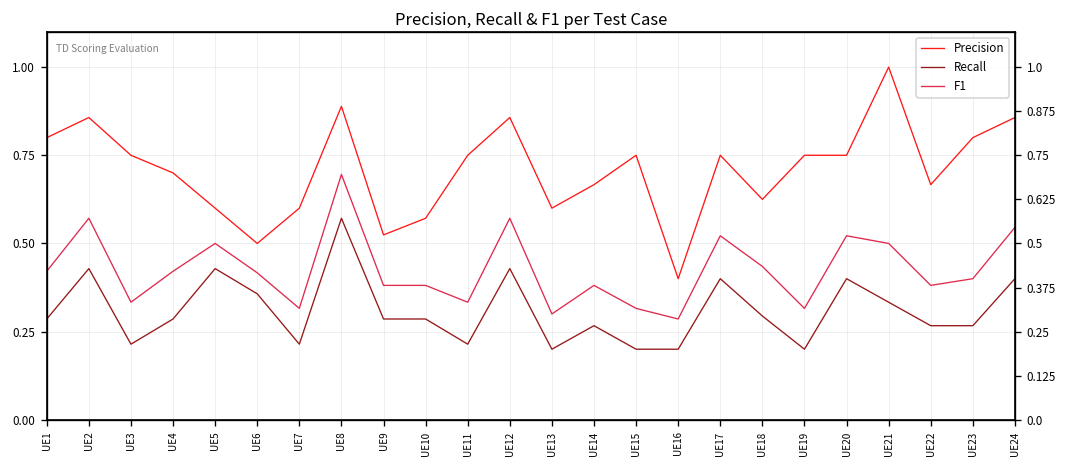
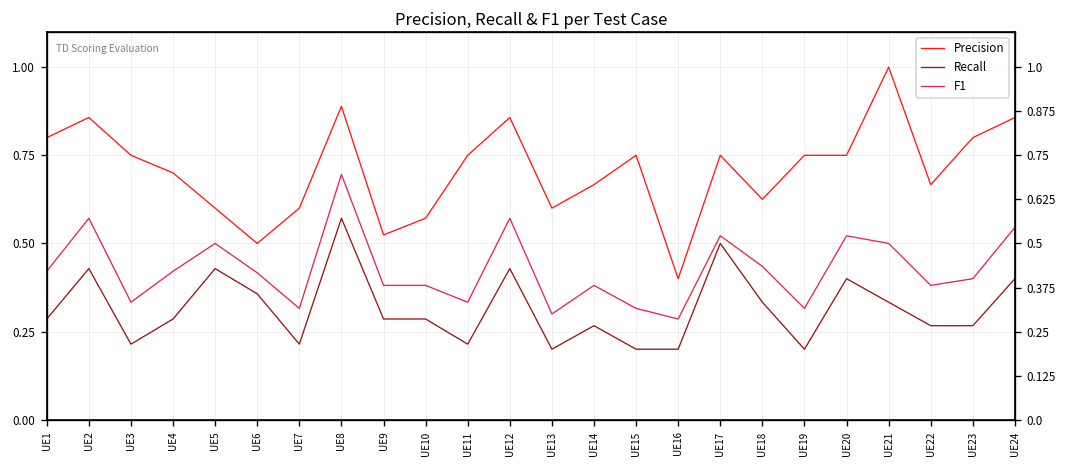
Recall, UE17: 0.4 -> 0.5
Recall, UE18: 0.29 -> 0.33
